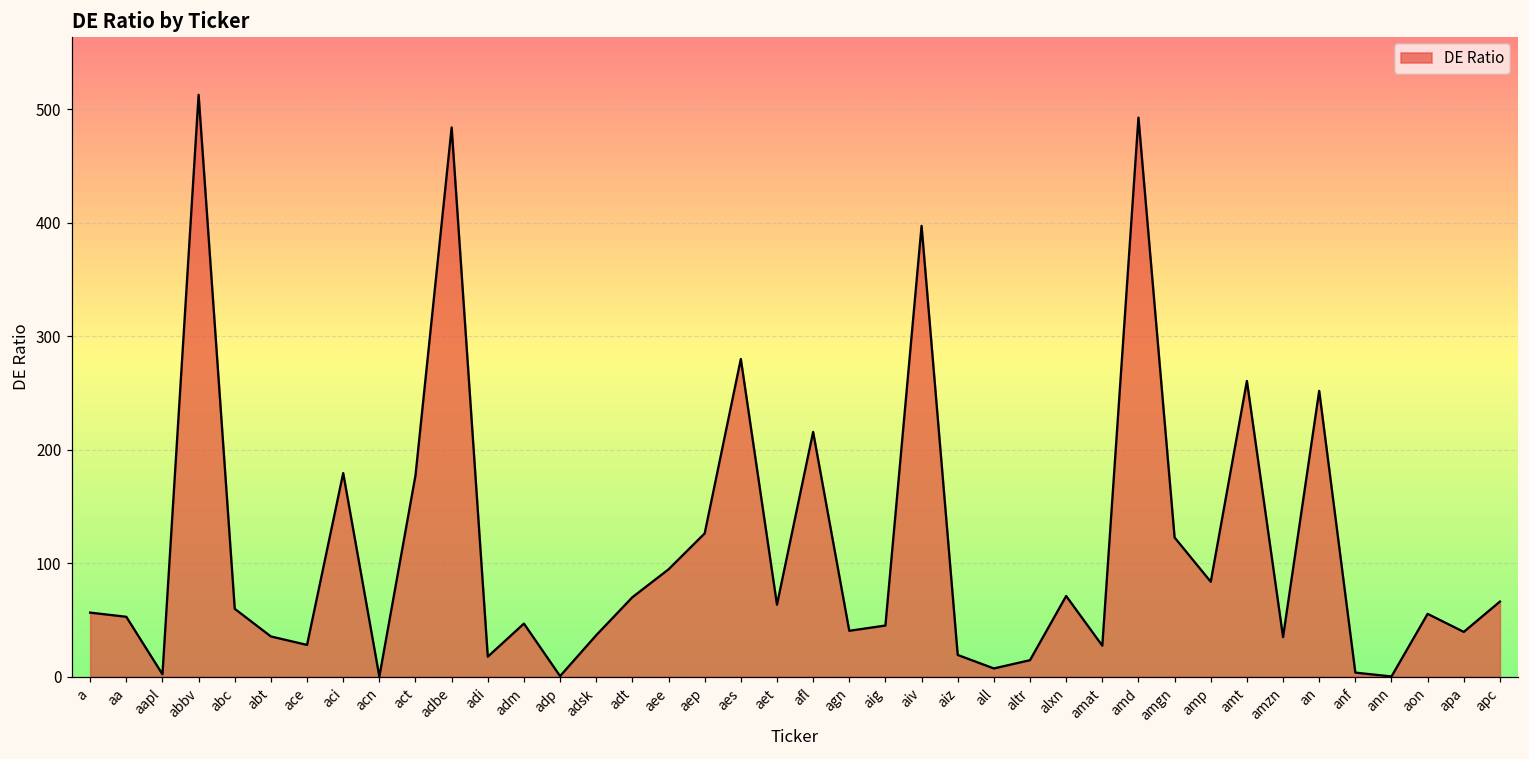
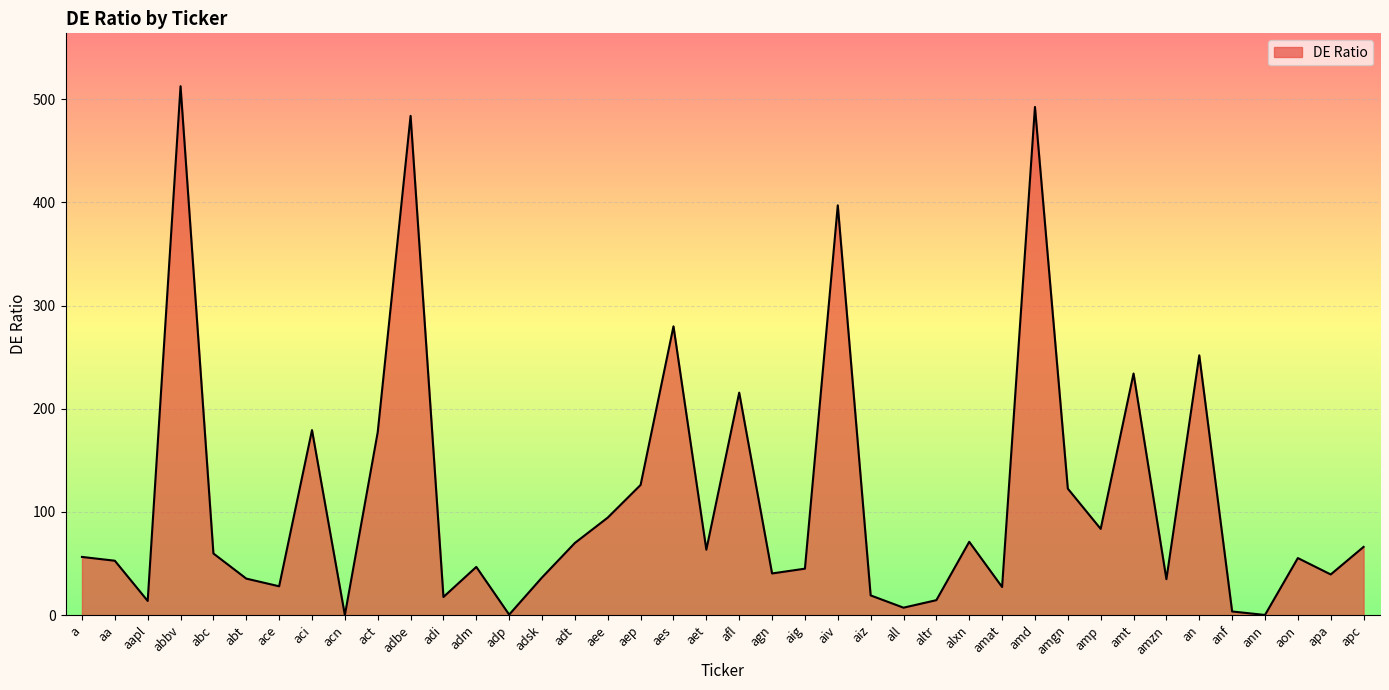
aapl: 2 -> 14
amt: 261 -> 234
